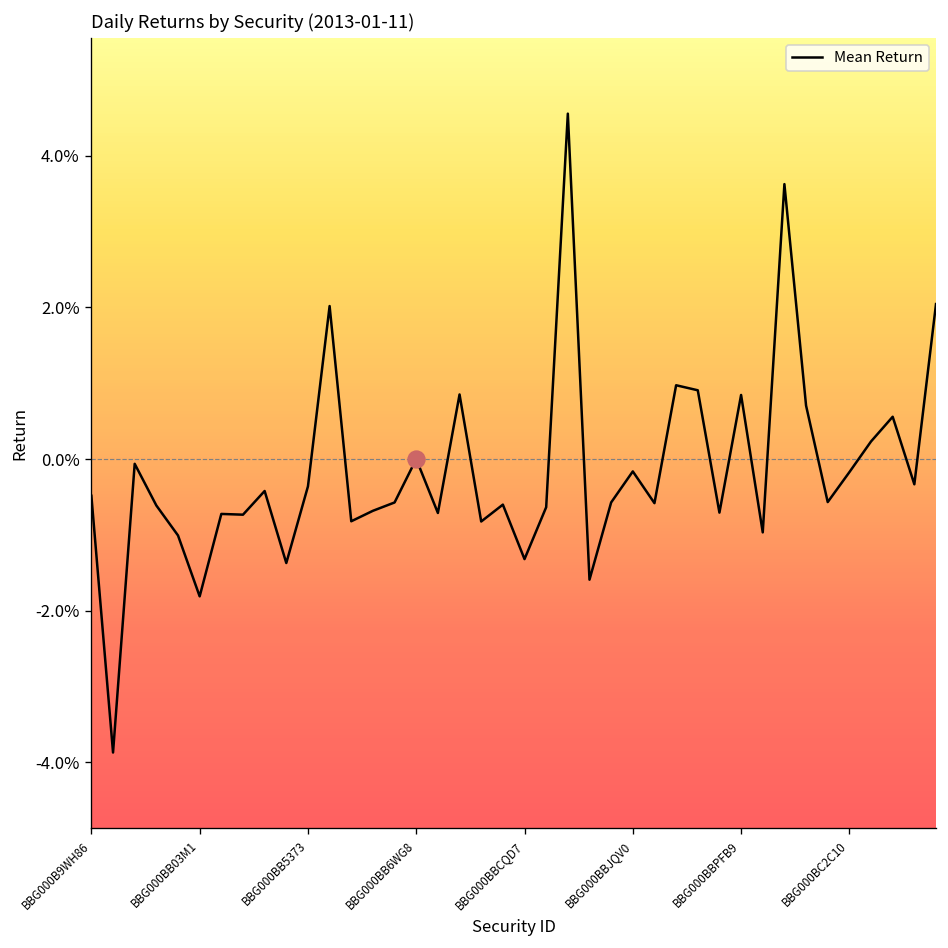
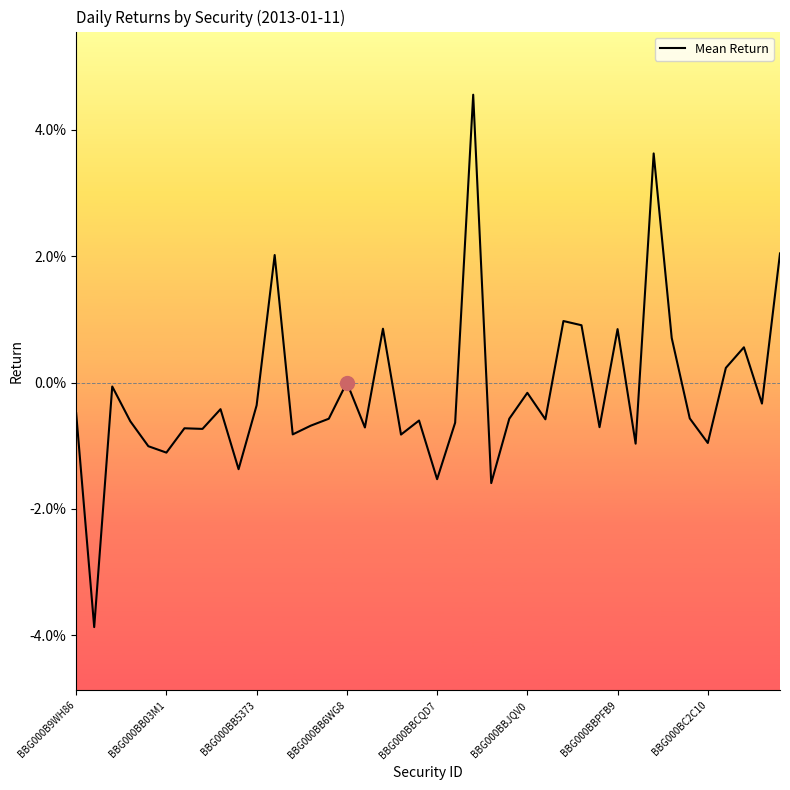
Mean Return, BBG000BB03M1: -1.8% -> -1.1%
Mean Return, BBG000BBCQD7: -1.3% -> -1.5%
Mean Return, BBG000BC2C10: -0.2% -> -1.0%
